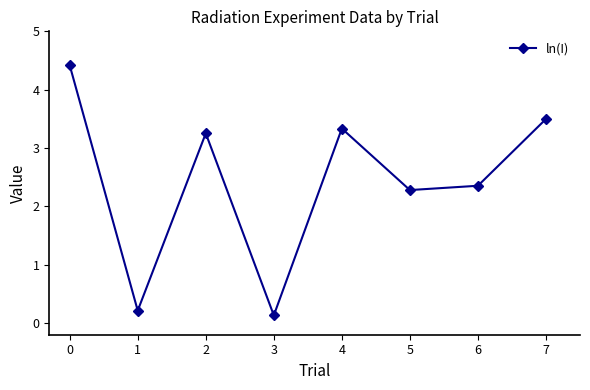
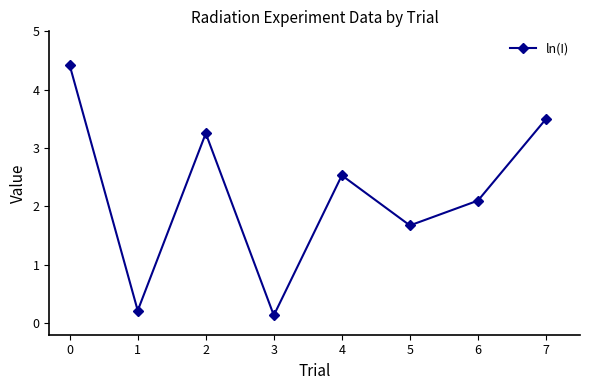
4: 3.3 -> 2.5
5: 2.3 -> 1.7
6: 2.4 -> 2.1
